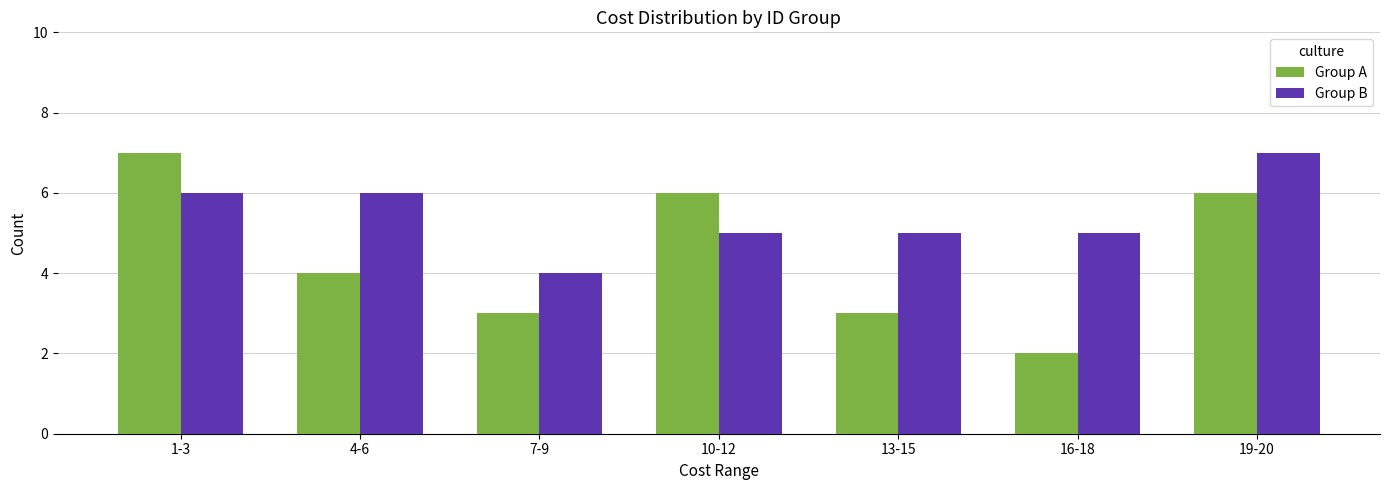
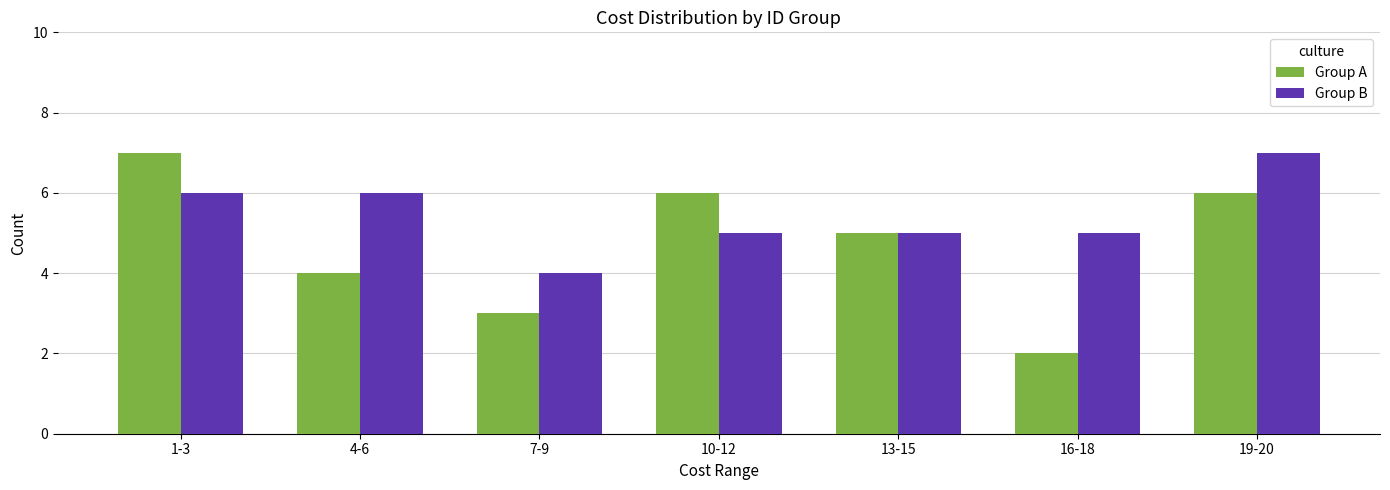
Group A, 13-15: 3 -> 5
